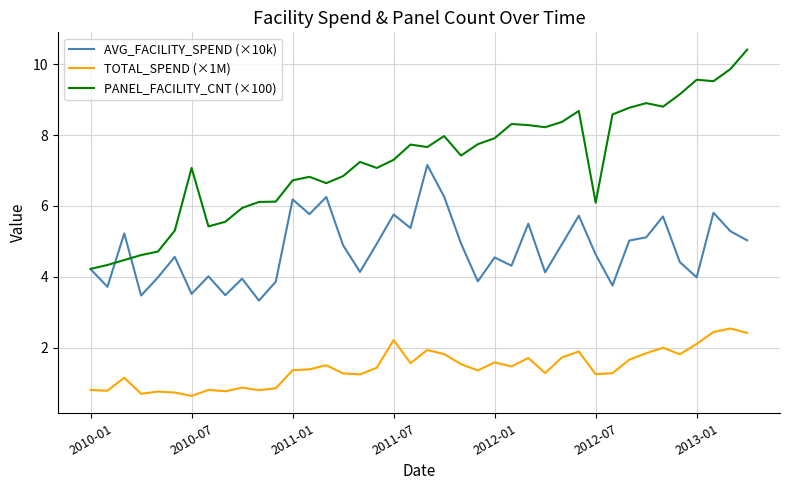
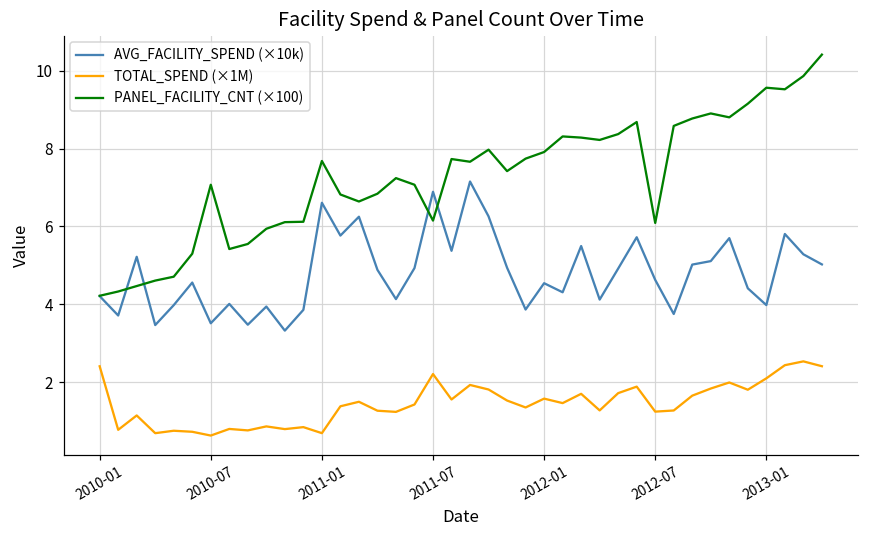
TOTAL_SPEND (×1M), 2010-01: 0.8 -> 2.4
AVG_FACILITY_SPEND (×10k), 2011-01: 6.2 -> 6.6
TOTAL_SPEND (×1M), 2011-01: 1.4 -> 0.7
PANEL_FACILITY_CNT (×100), 2011-01: 6.7 -> 7.7
AVG_FACILITY_SPEND (×10k), 2011-07: 5.8 -> 6.9
PANEL_FACILITY_CNT (×100), 2011-07: 7.3 -> 6.2
